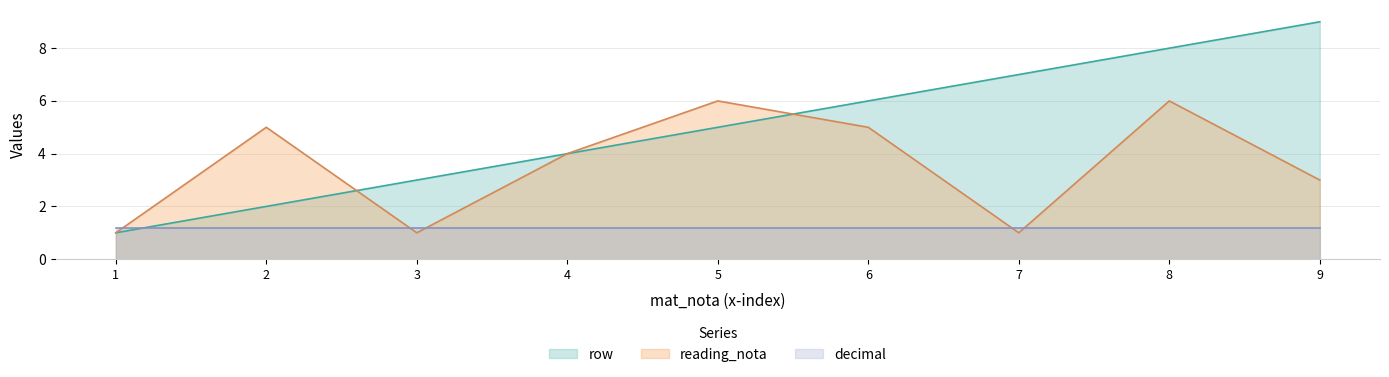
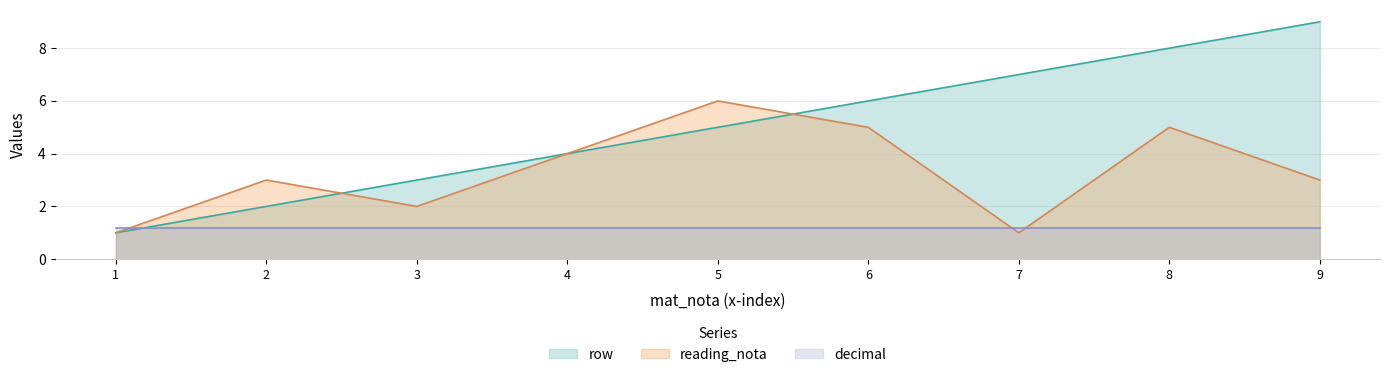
reading_nota, 2: 5 -> 3
reading_nota, 3: 1 -> 2
reading_nota, 8: 6 -> 5
